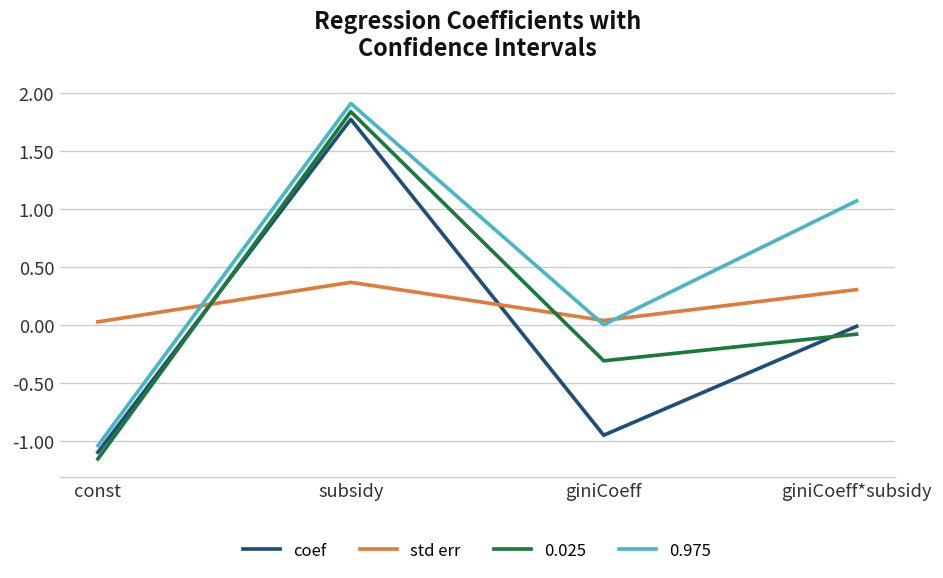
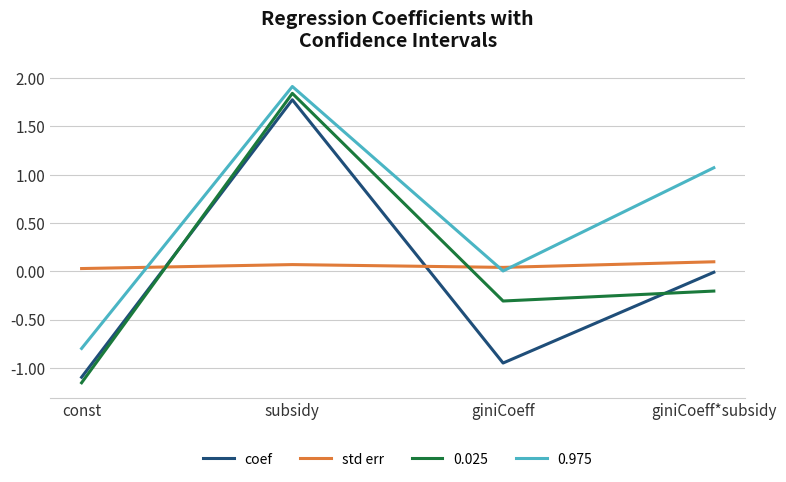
0.975, const: -1.0 -> -0.8
std err, subsidy: 0.4 -> 0.1
std err, giniCoeff*subsidy: 0.3 -> 0.1
0.025, giniCoeff*subsidy: -0.1 -> -0.2
